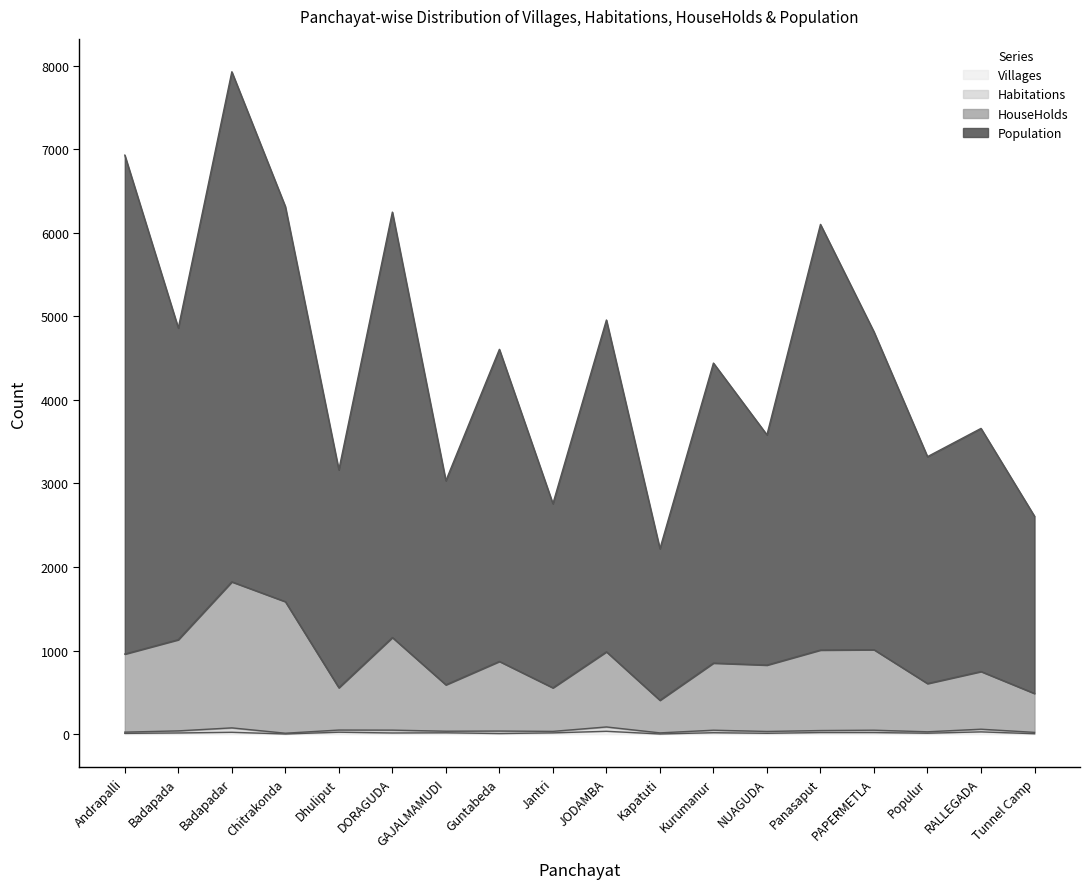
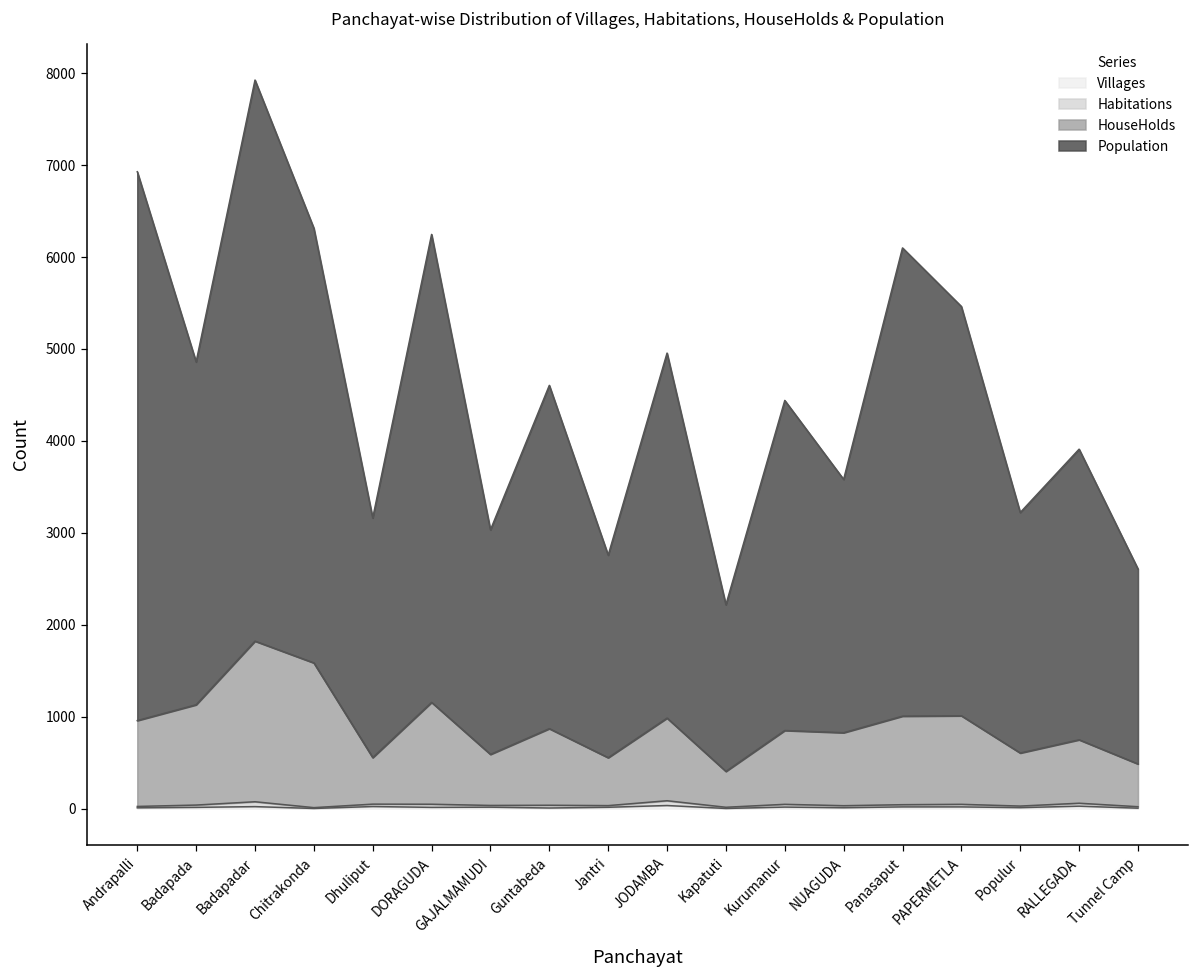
Population, PAPERMETLA: 3800 -> 4500
Population, Populur: 2700 -> 2600
Population, RALLEGADA: 2900 -> 3200
